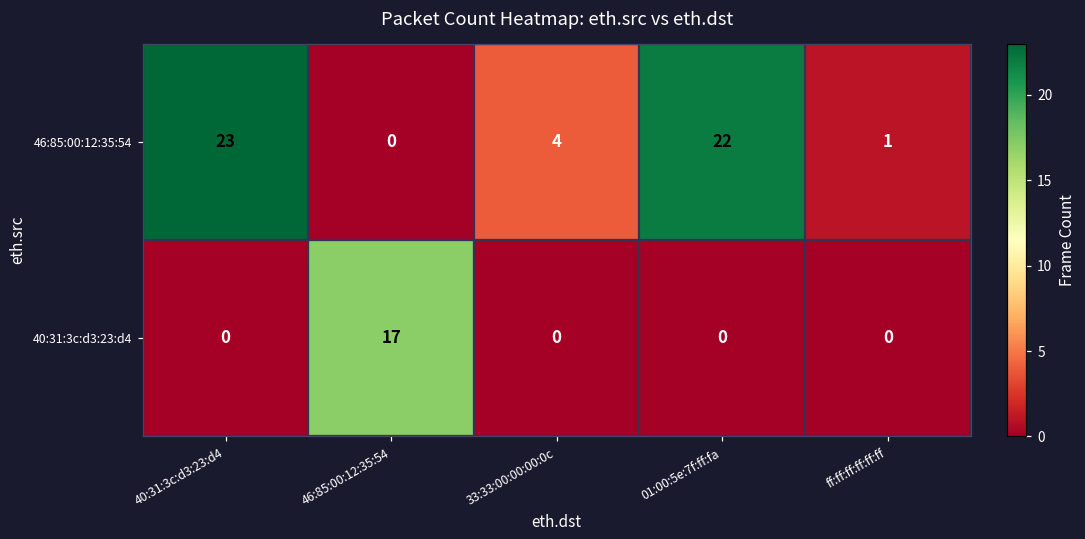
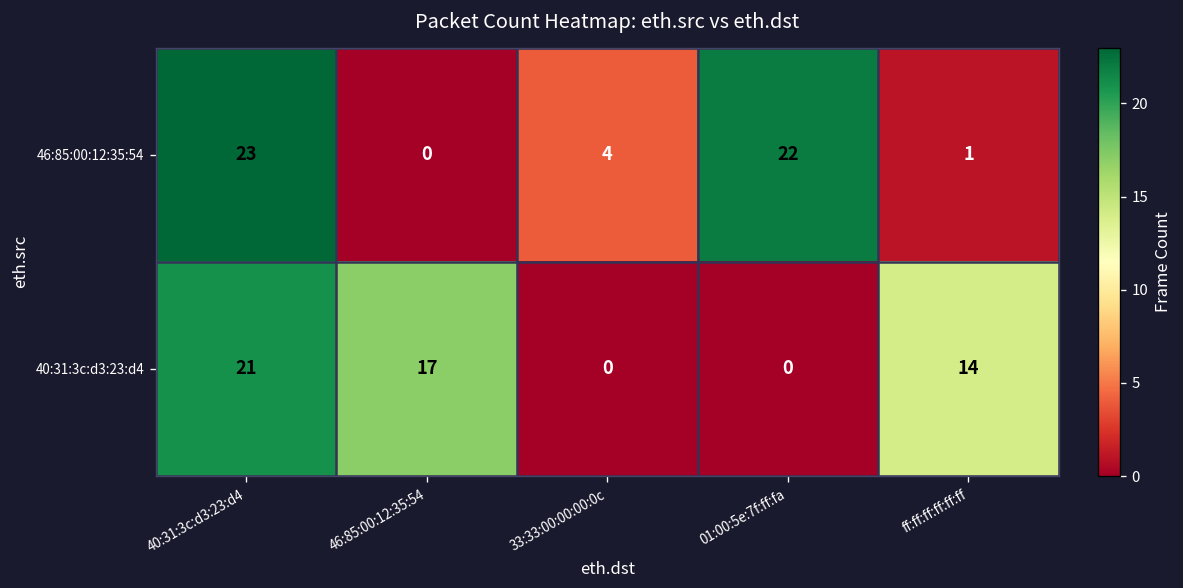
40:31:3c:d3:23:d4, 40:31:3c:d3:23:d4: 0 -> 21
40:31:3c:d3:23:d4, ff:ff:ff:ff:ff:ff: 0 -> 14
